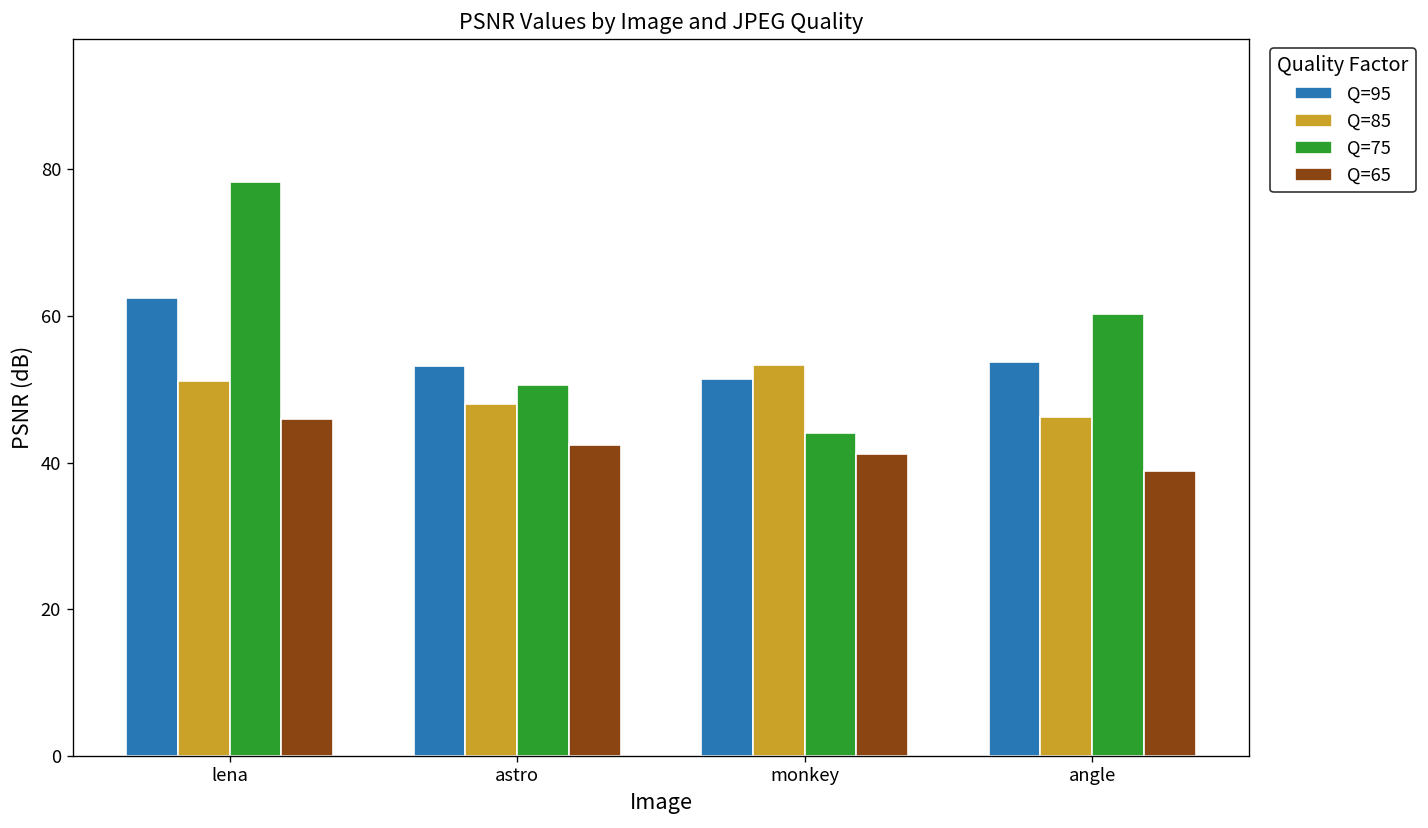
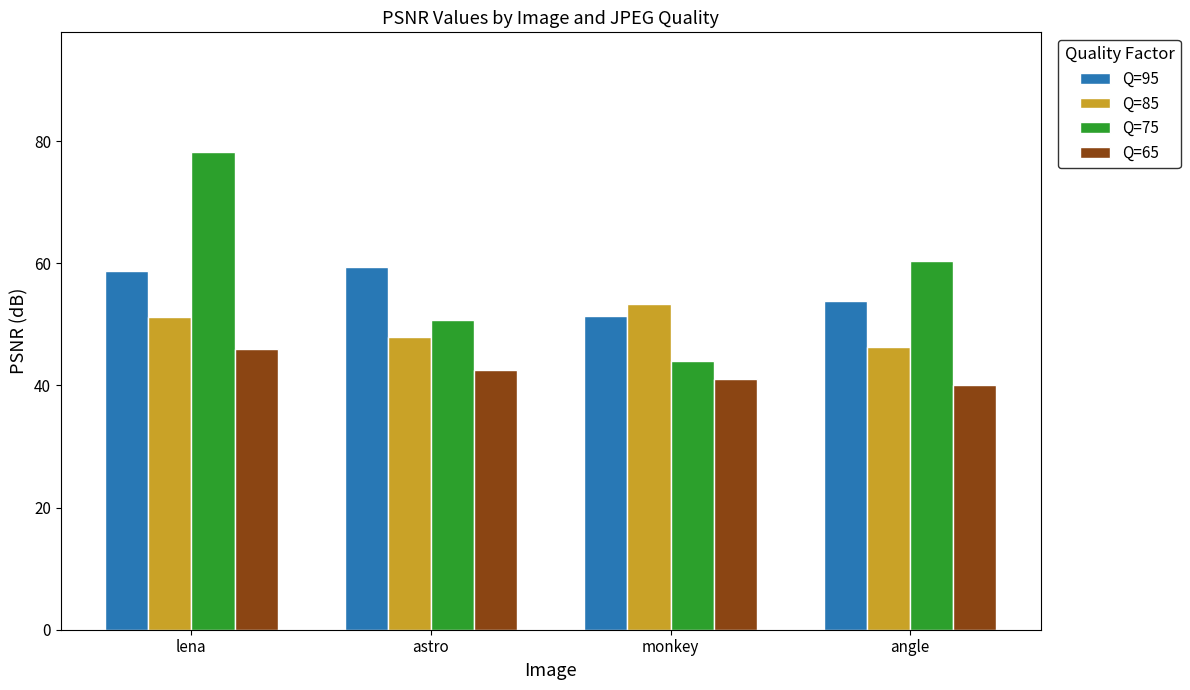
Q=95, lena: 62 -> 59
Q=95, astro: 53 -> 59
Q=65, angle: 39 -> 40
